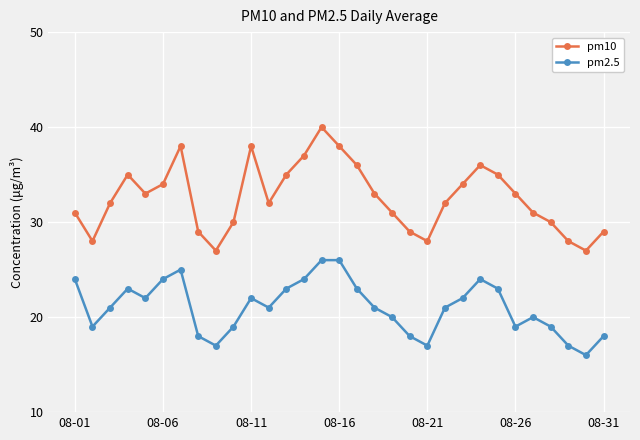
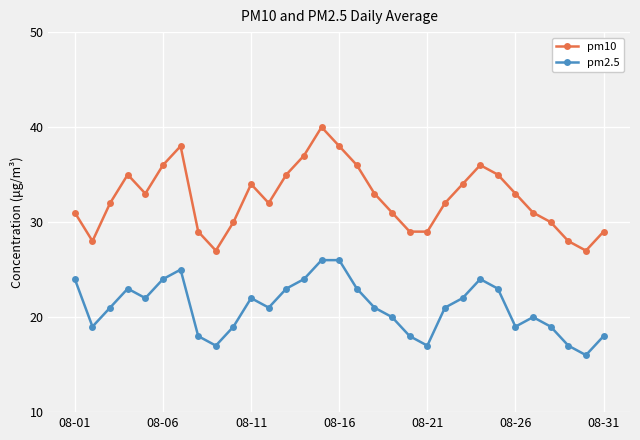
pm10, 08-06: 34 -> 36
pm10, 08-11: 38 -> 34
pm10, 08-21: 28 -> 29
